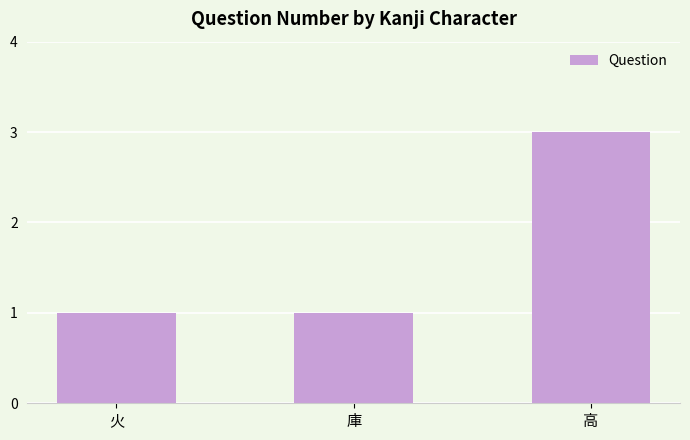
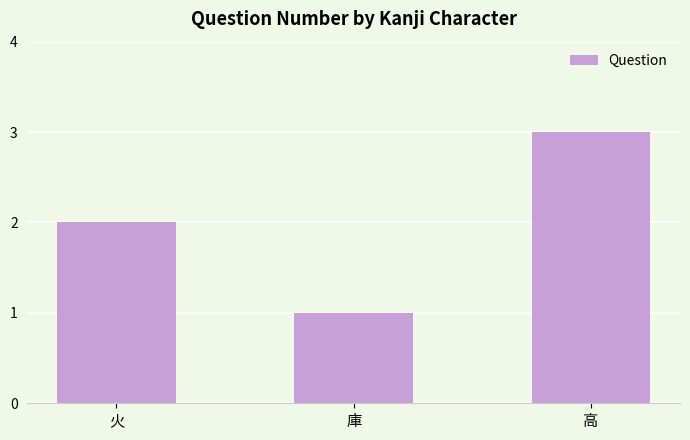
火: 1 -> 2
